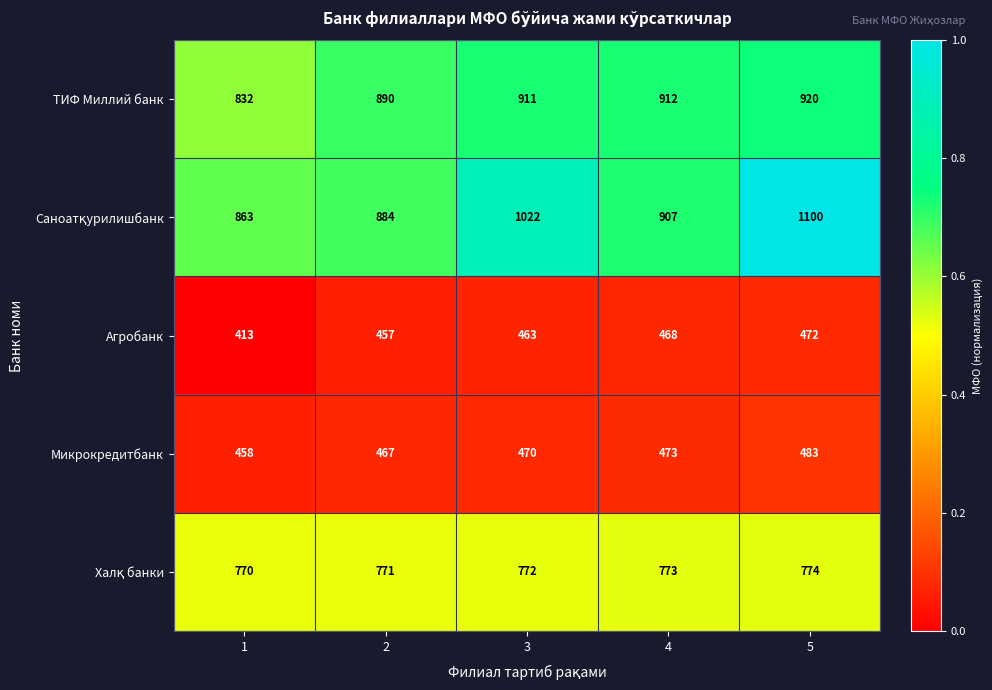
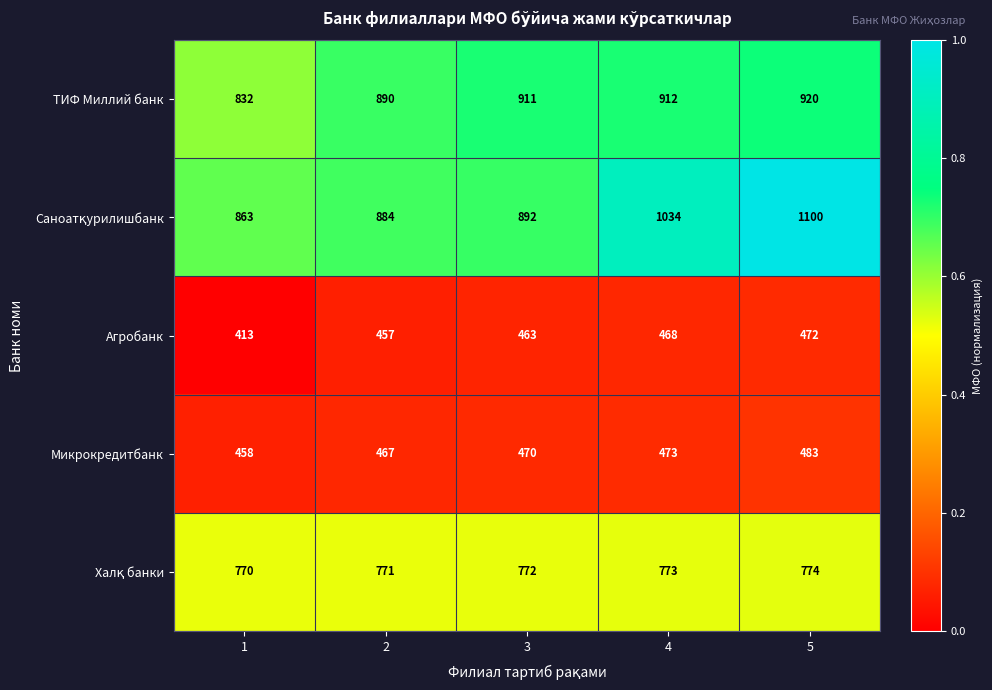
Саноатқурилишбанк, 3: 1022 -> 892
Саноатқурилишбанк, 4: 907 -> 1034
